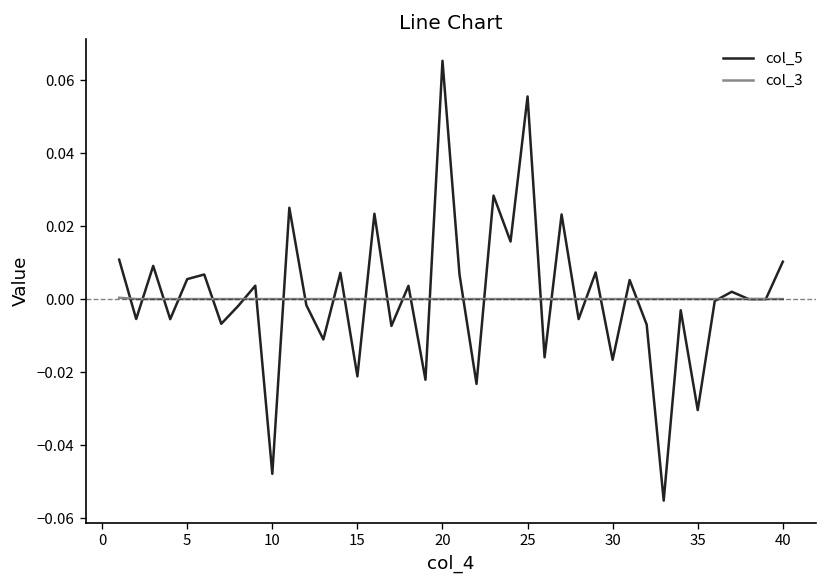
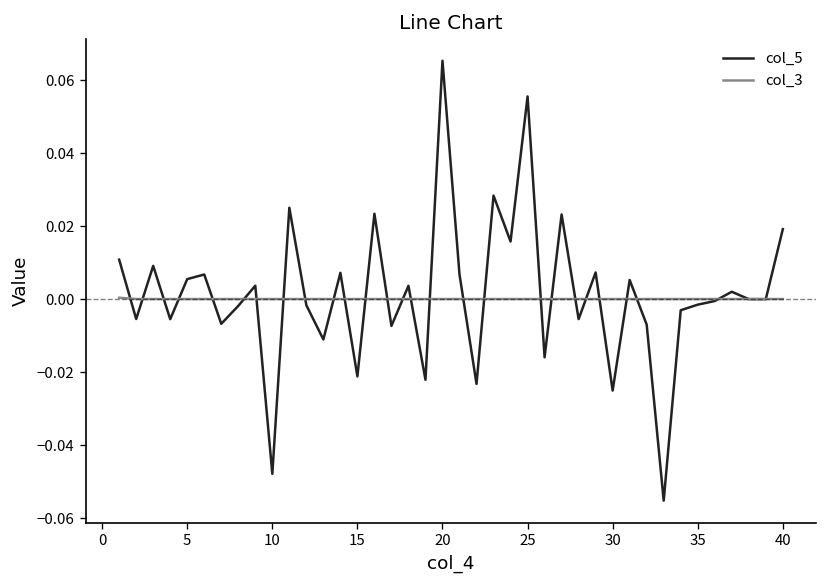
col_5, 30: -0.017 -> -0.025
col_5, 35: -0.030 -> -0.002
col_5, 40: 0.010 -> 0.019
